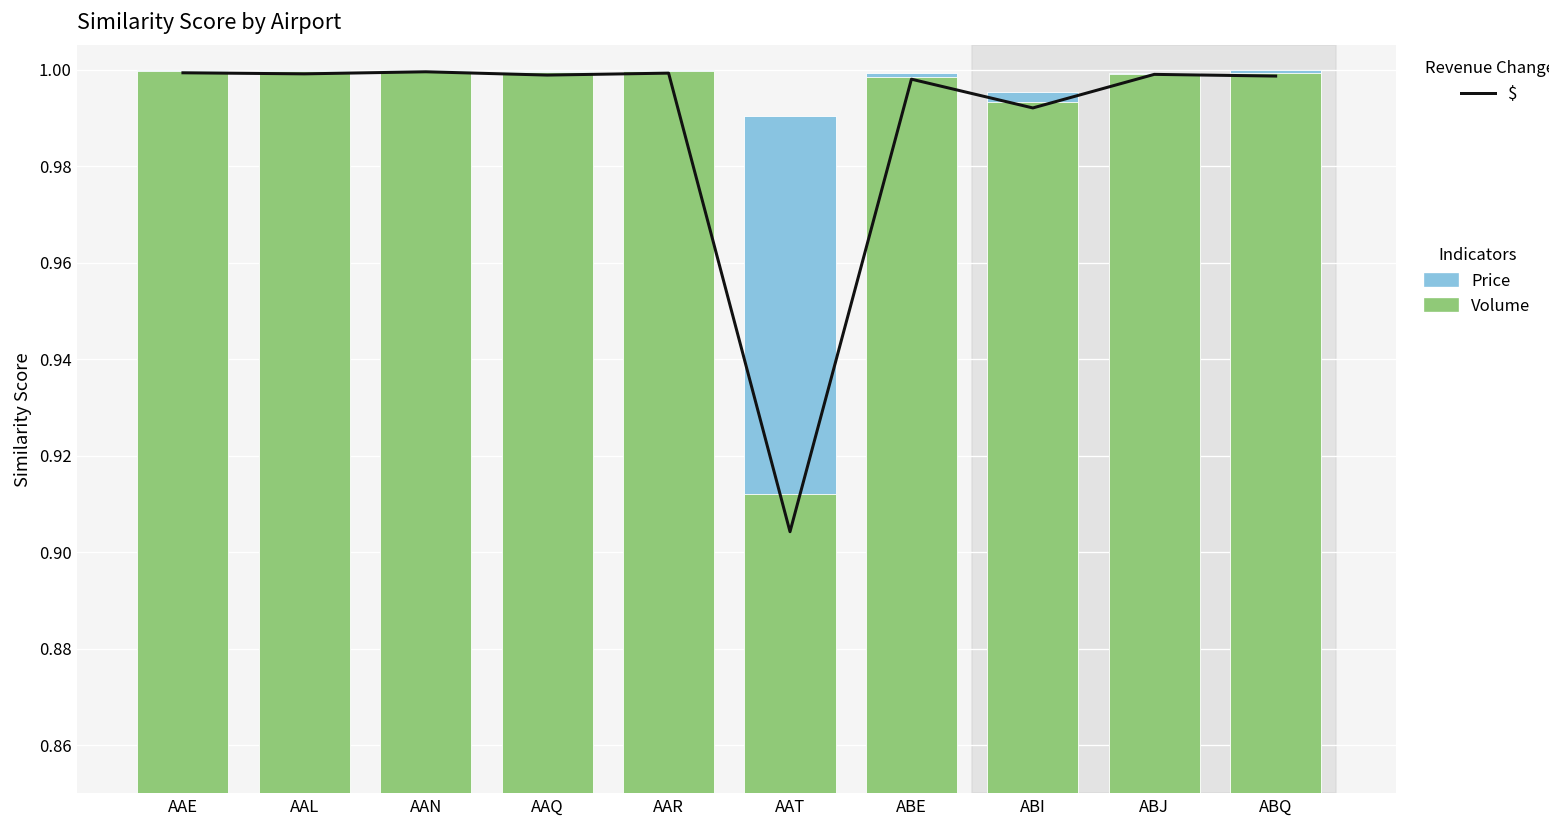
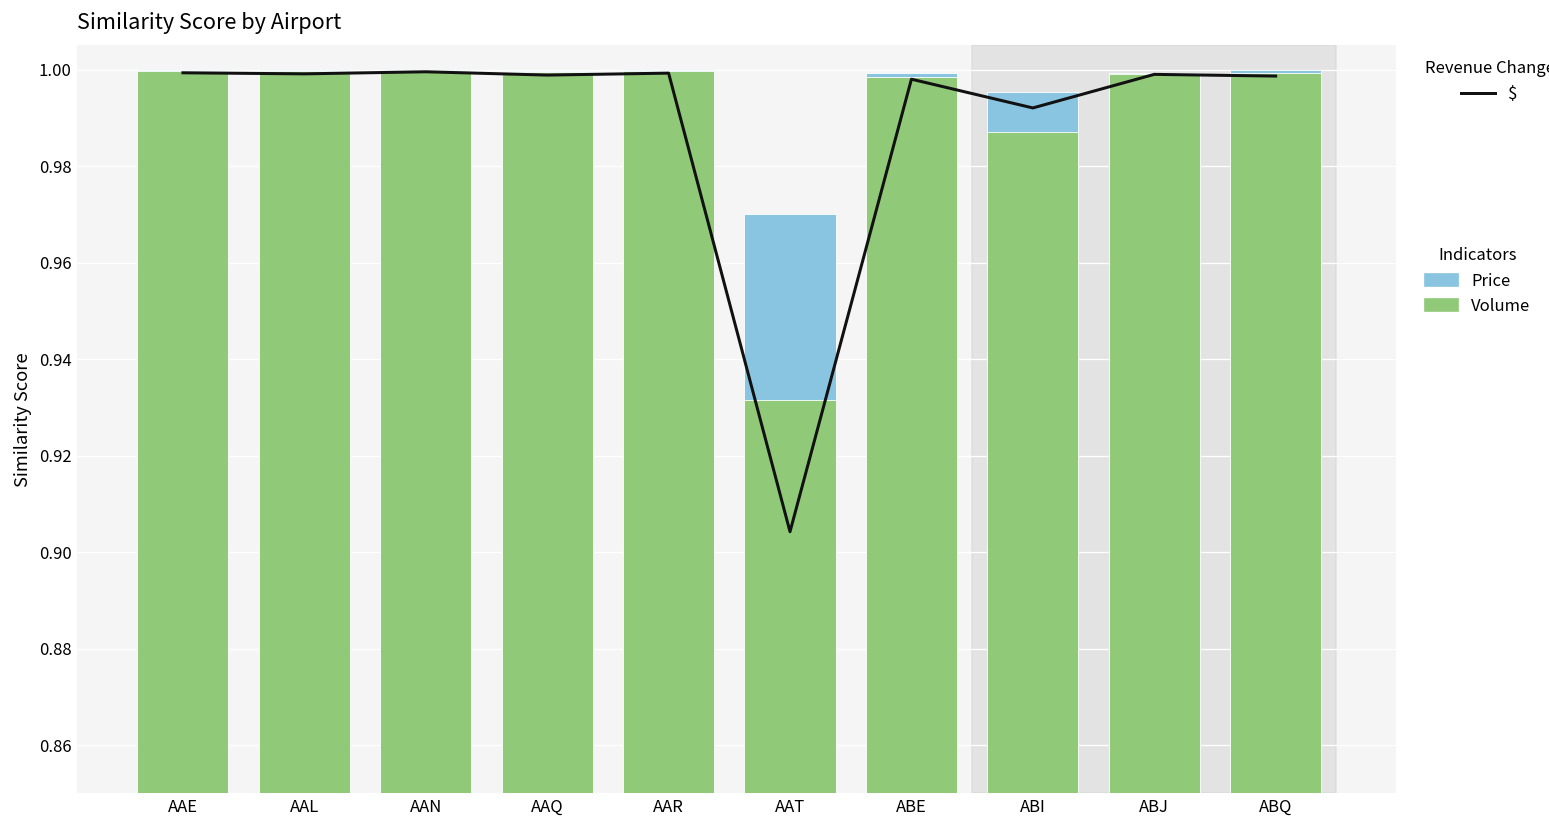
Price, AAT: 0.990 -> 0.970
Volume, AAT: 0.912 -> 0.932
Volume, ABI: 0.993 -> 0.987
